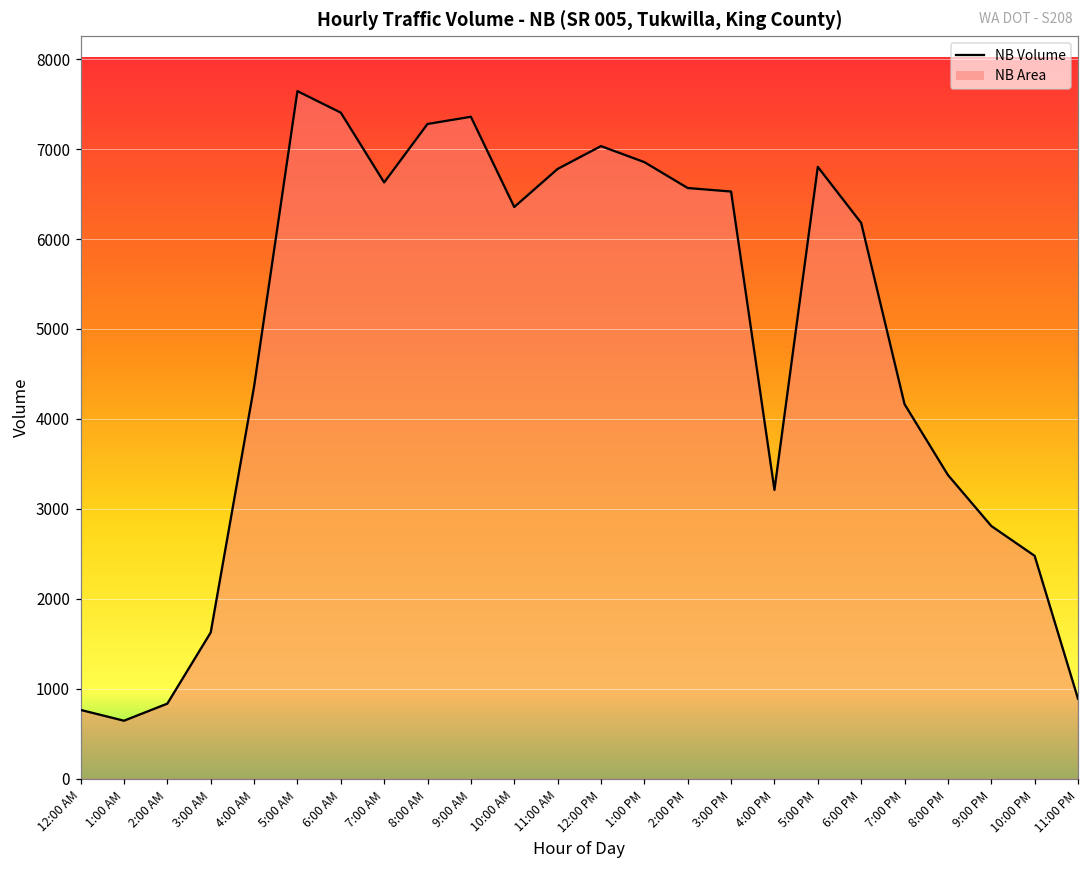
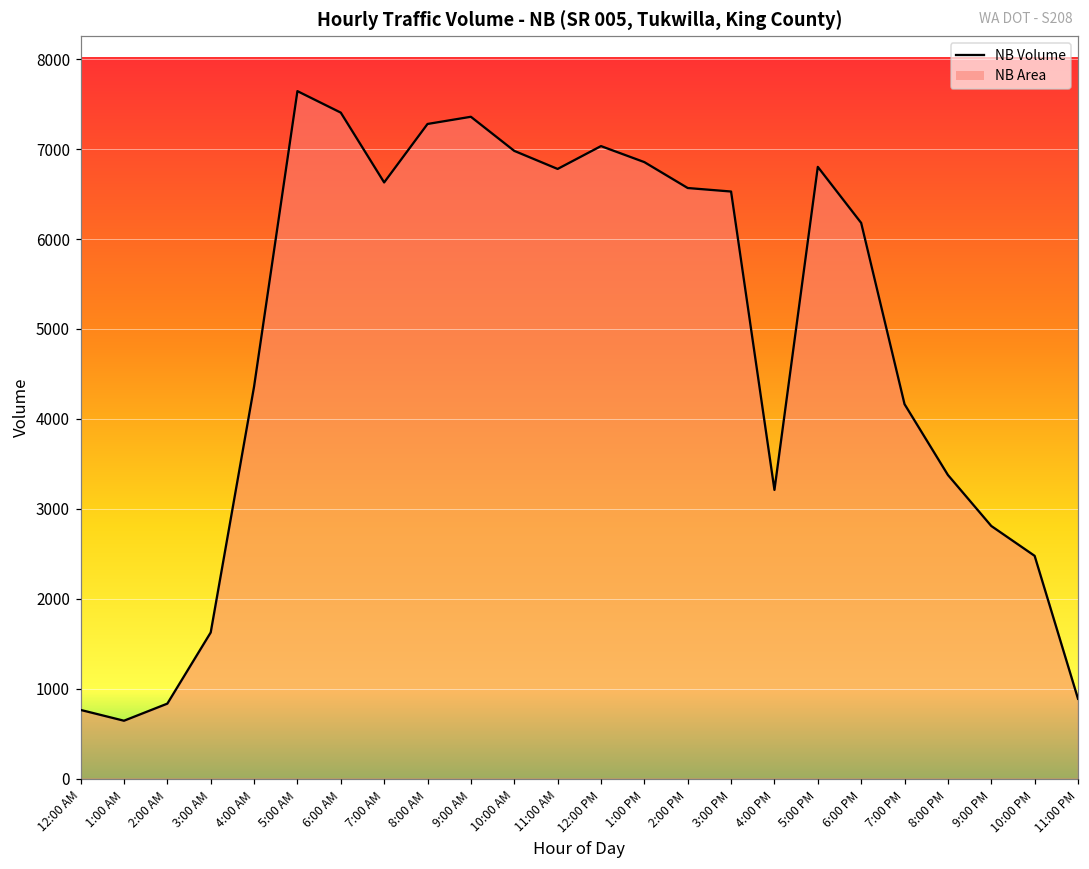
10:00 AM: 6400 -> 7000
